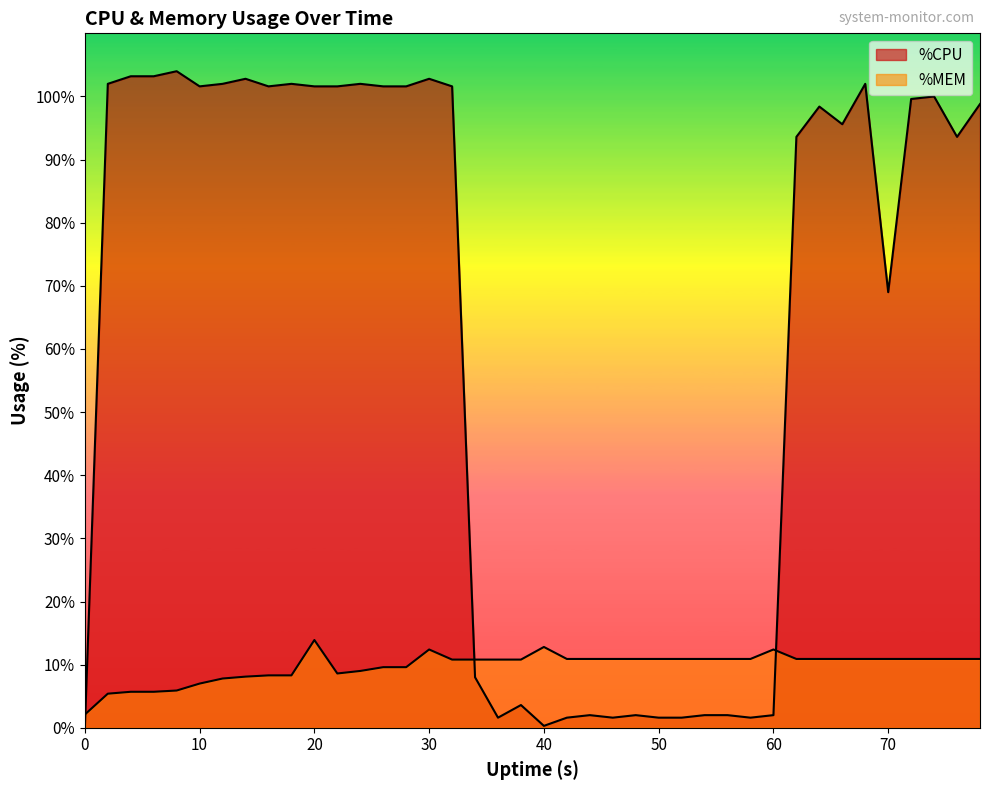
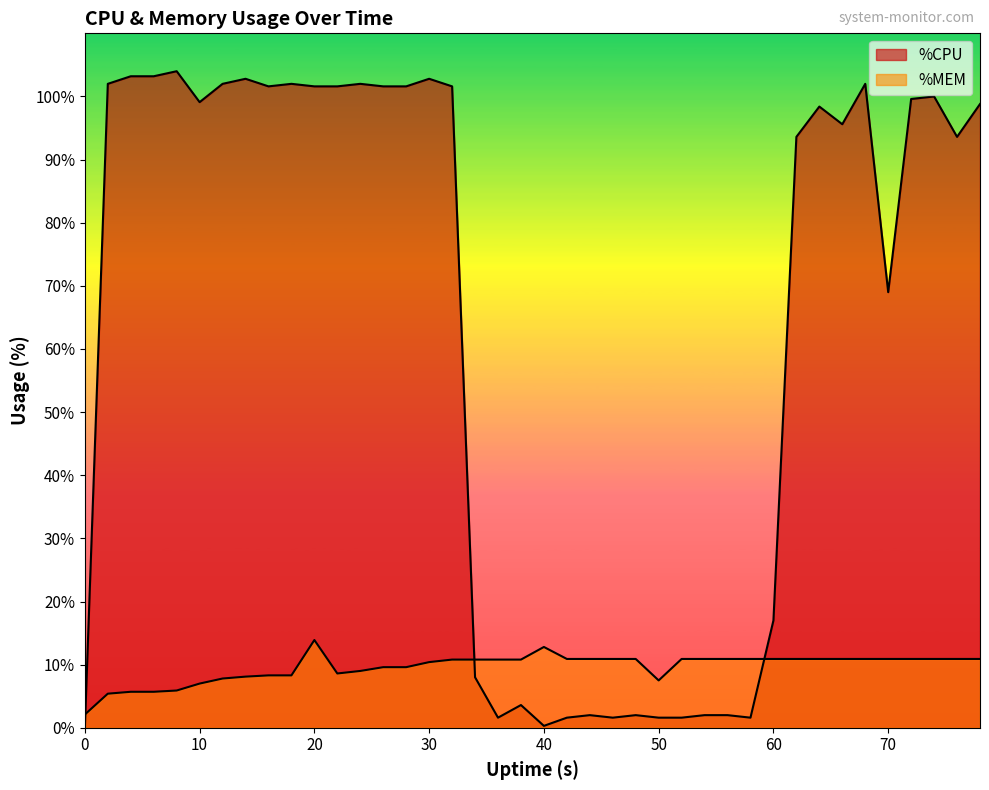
%CPU, 10: 102% -> 99%
%MEM, 30: 12% -> 10%
%MEM, 50: 11% -> 8%
%CPU, 60: 2% -> 17%
%MEM, 60: 12% -> 11%
